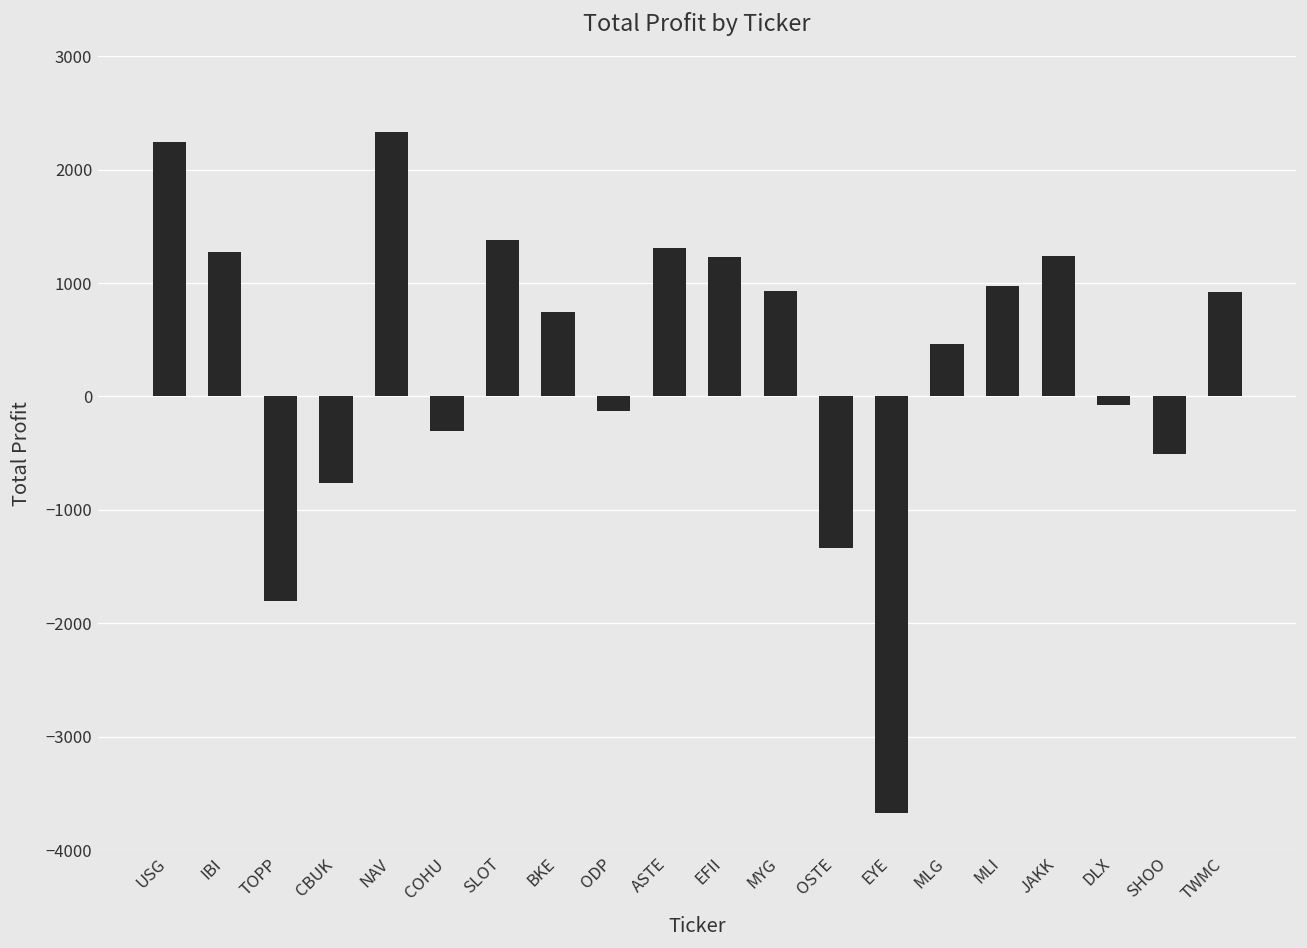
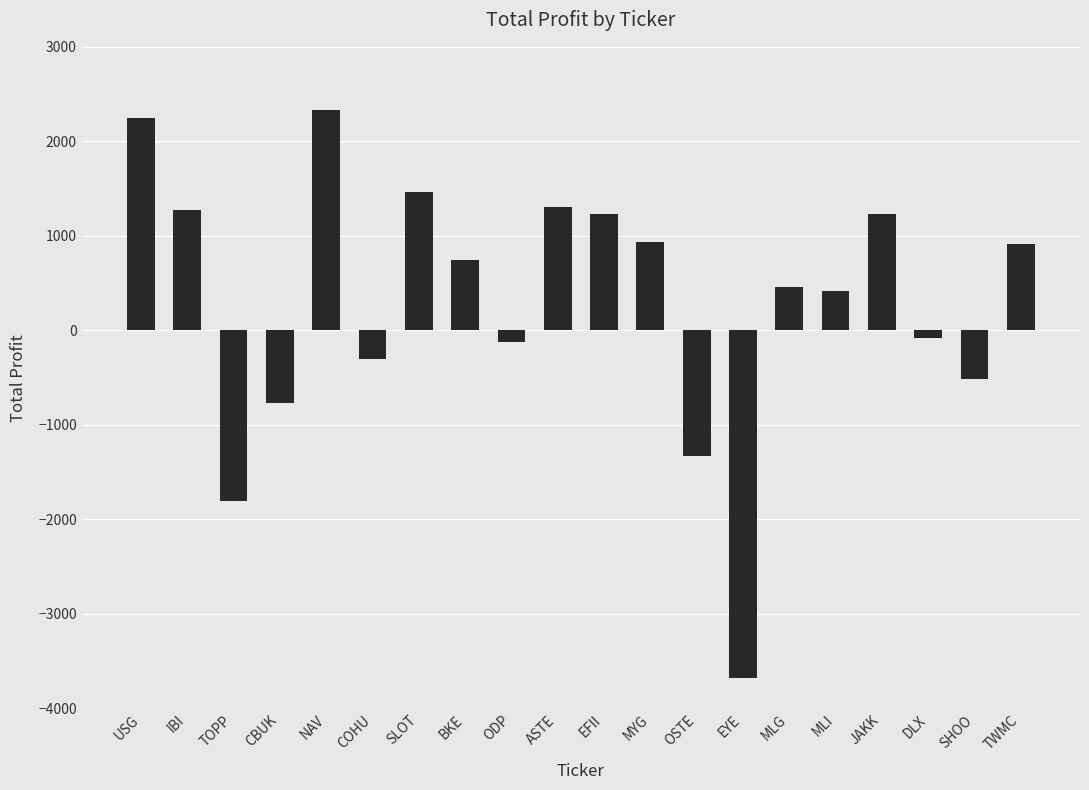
SLOT: 1400 -> 1500
MLI: 1000 -> 400
